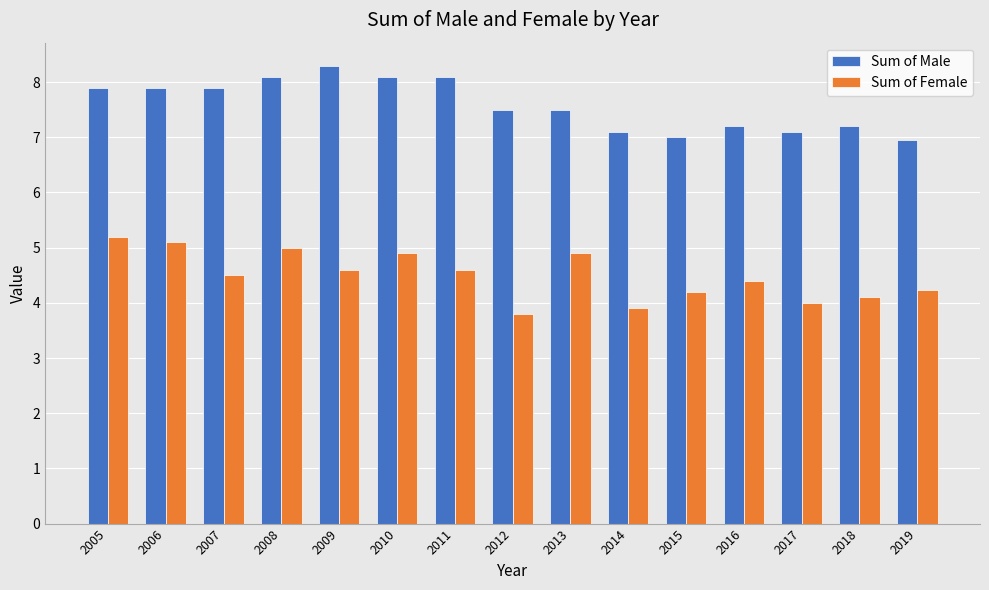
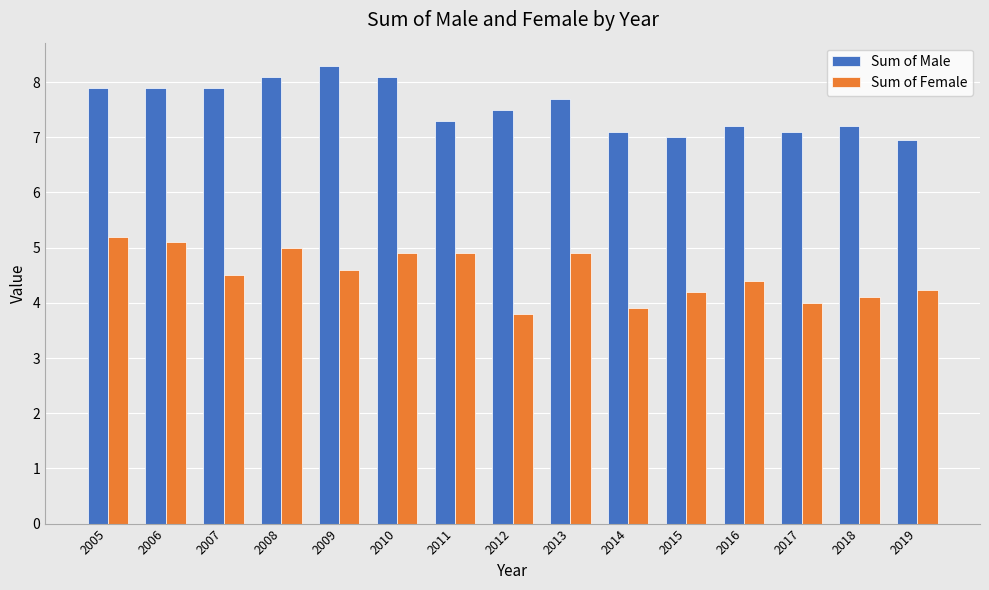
Sum of Male, 2011: 8.1 -> 7.3
Sum of Female, 2011: 4.6 -> 4.9
Sum of Male, 2013: 7.5 -> 7.7
